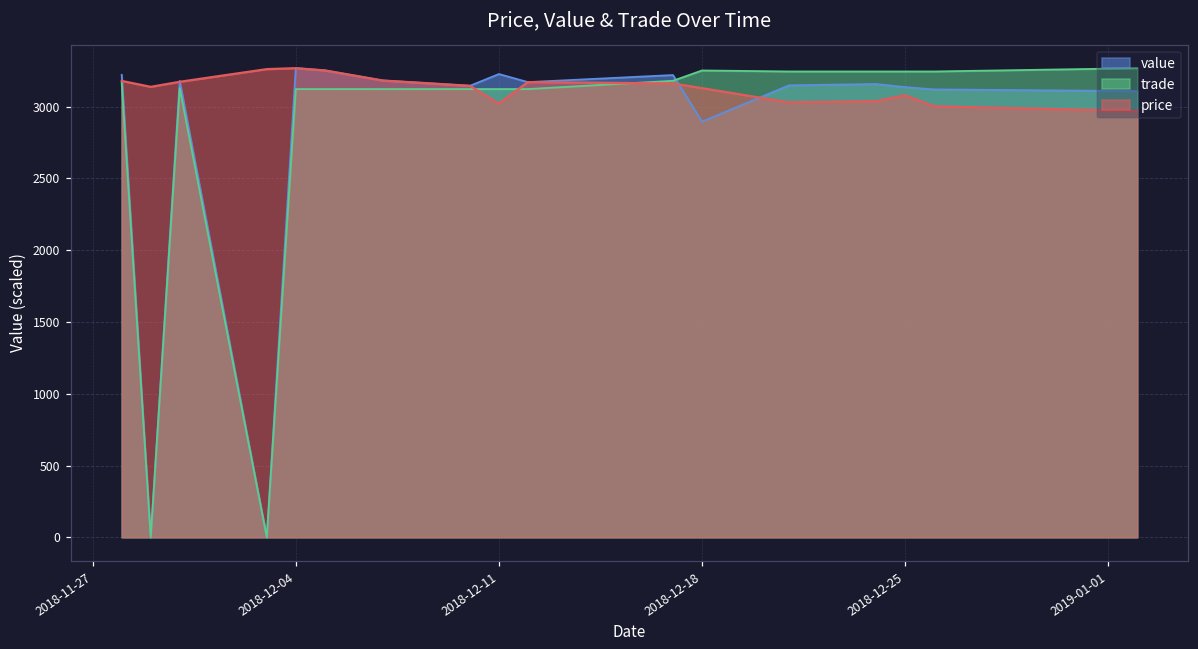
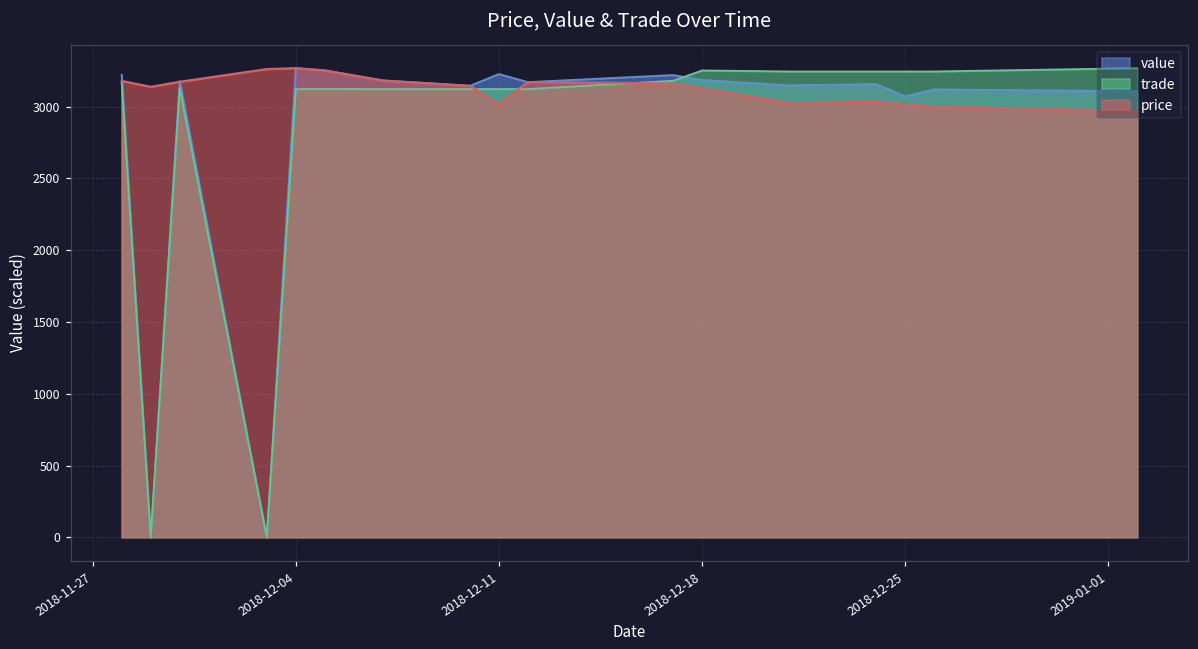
value, 2018-12-18: 2900 -> 3190
value, 2018-12-25: 3140 -> 3070
price, 2018-12-25: 3080 -> 3020
